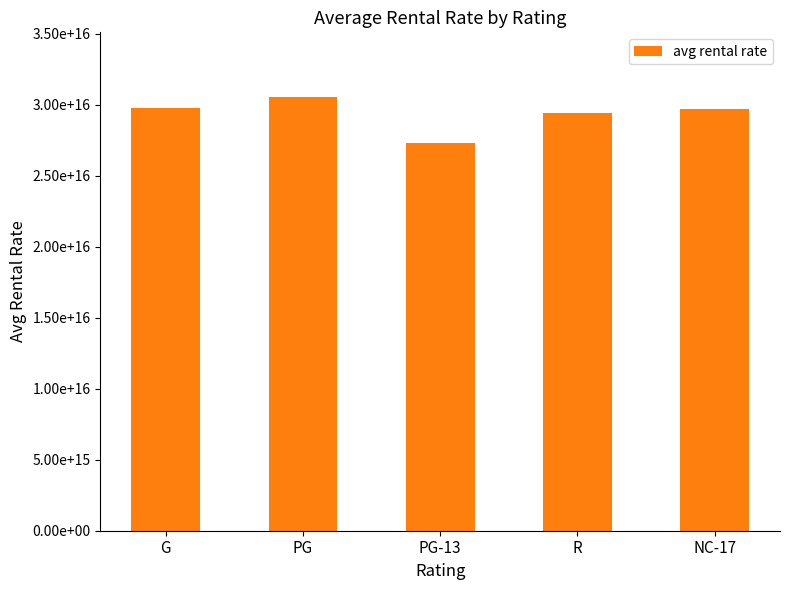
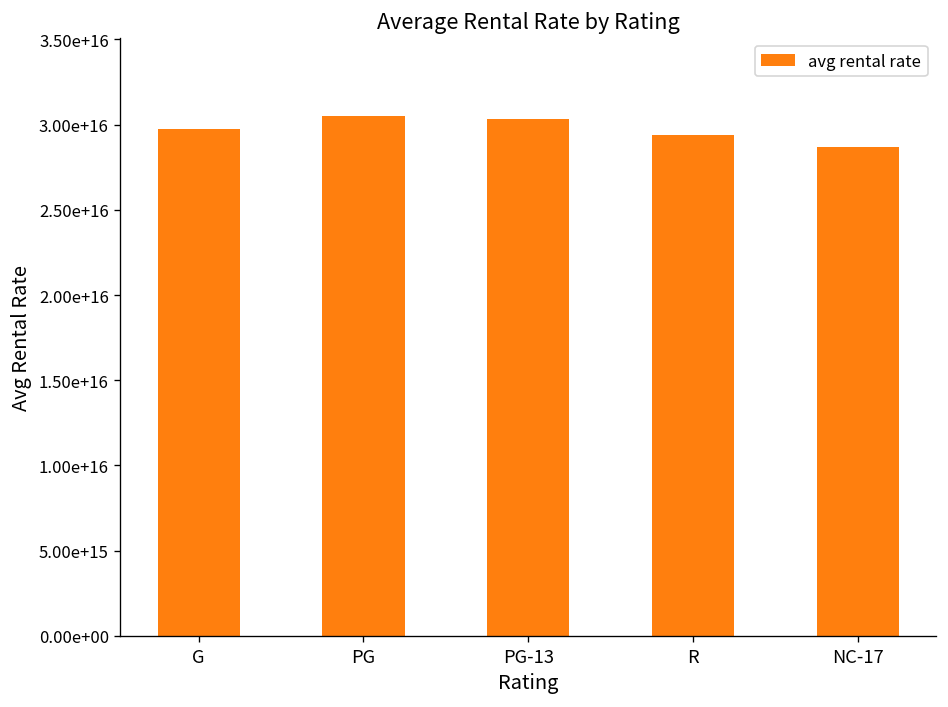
PG-13: 27300000000000000 -> 30300000000000000
NC-17: 29700000000000000 -> 28700000000000000
